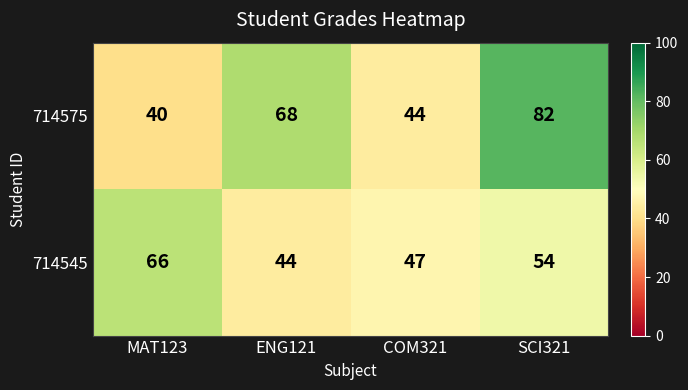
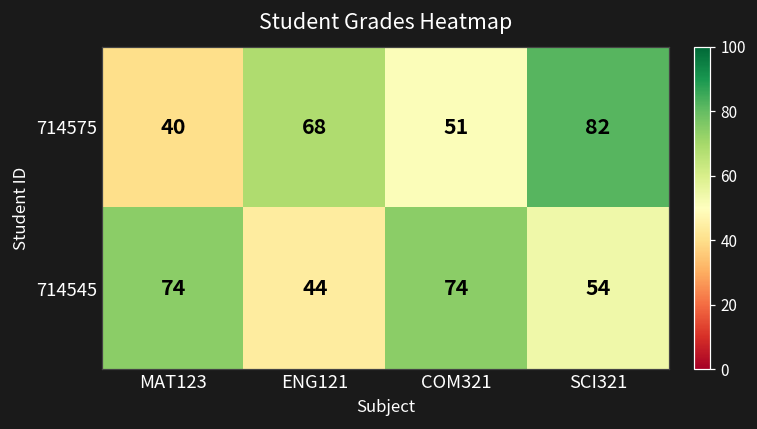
714575, COM321: 44 -> 51
714545, MAT123: 66 -> 74
714545, COM321: 47 -> 74
